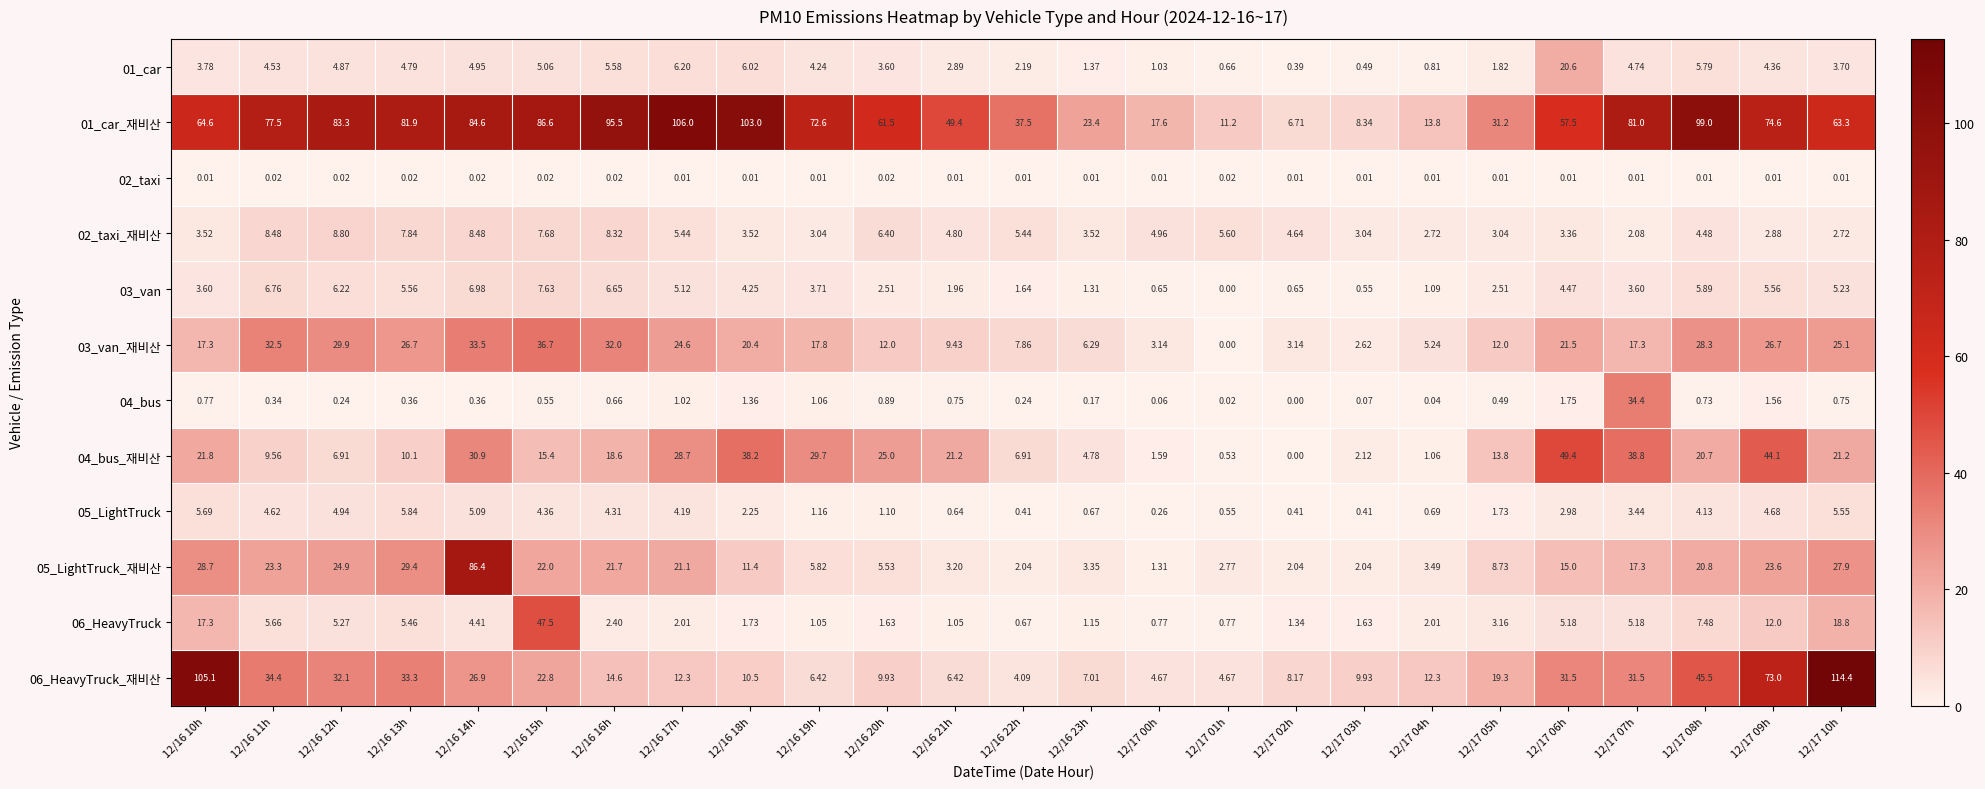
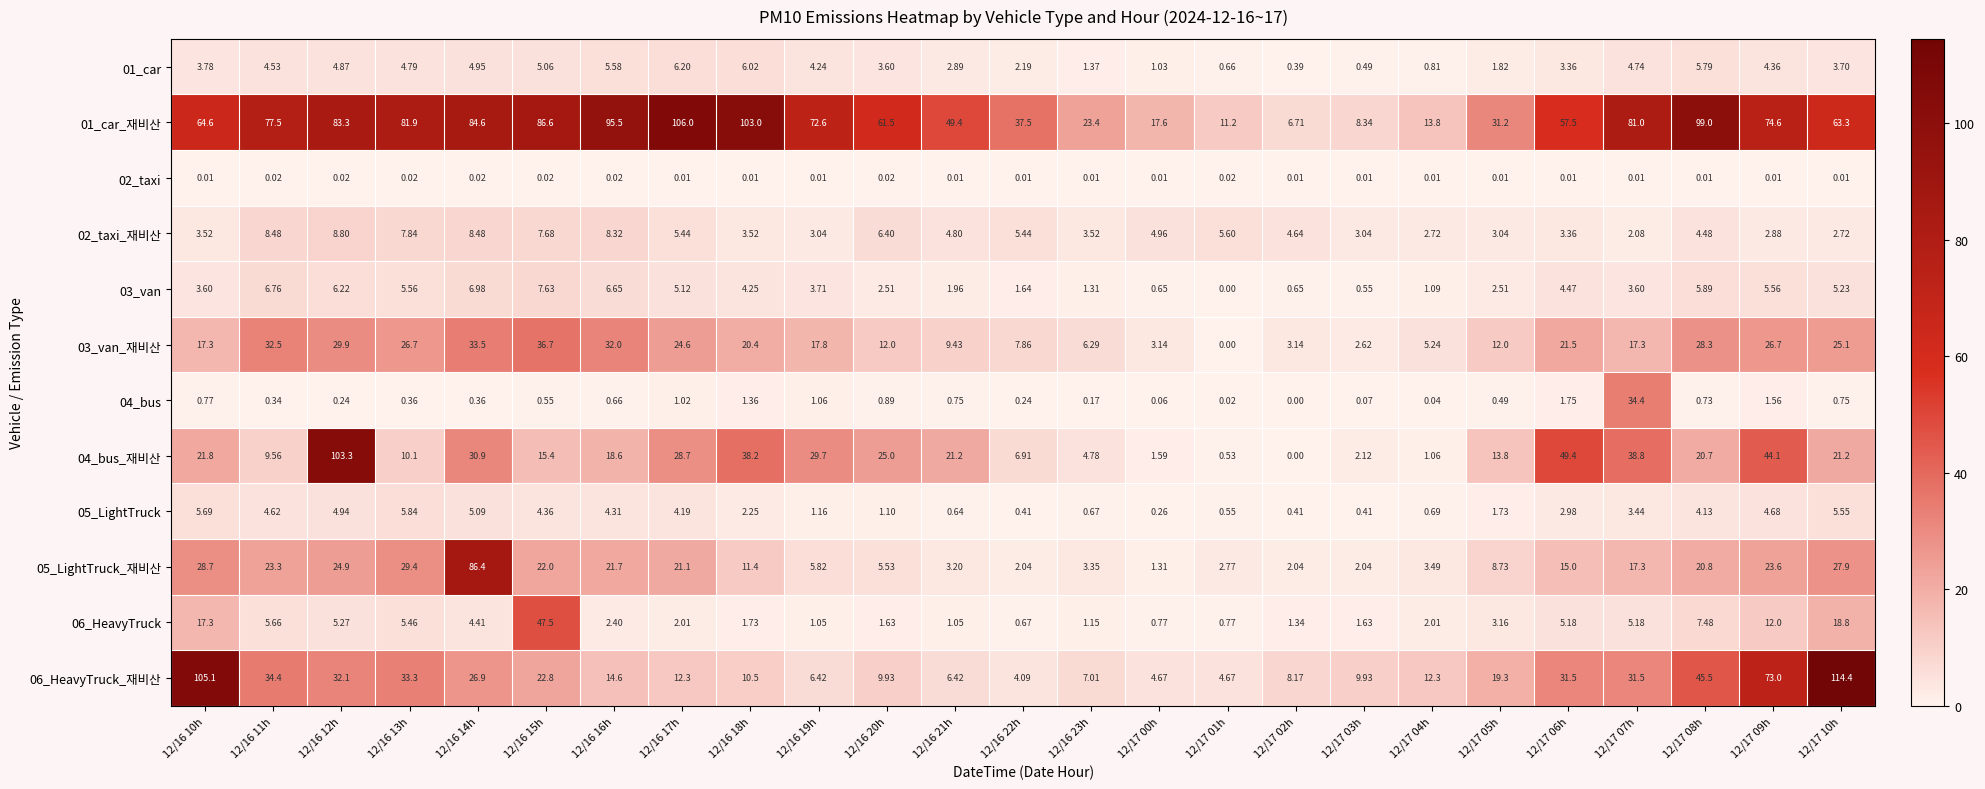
01_car, 12/17 06h: 20.6 -> 3.36
04_bus_재비산, 12/16 12h: 6.91 -> 103.3
